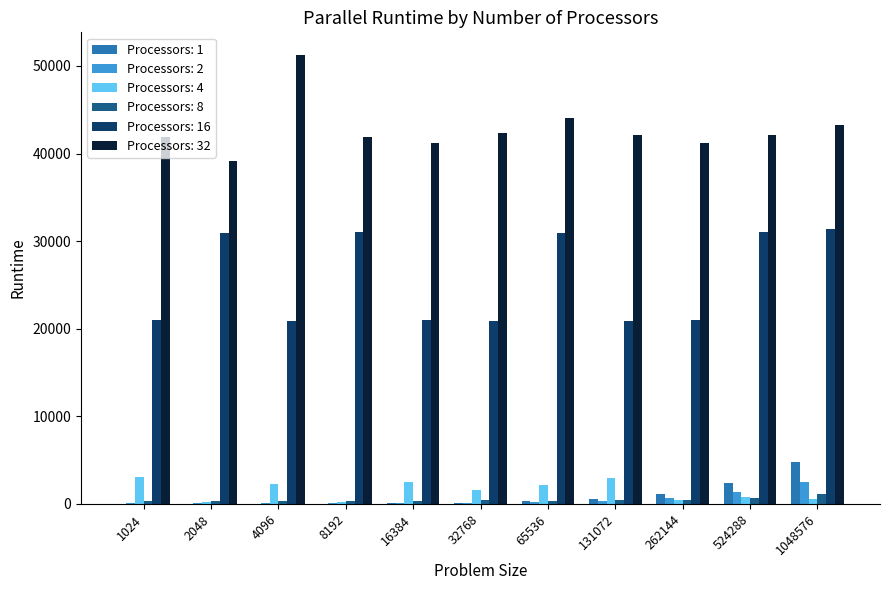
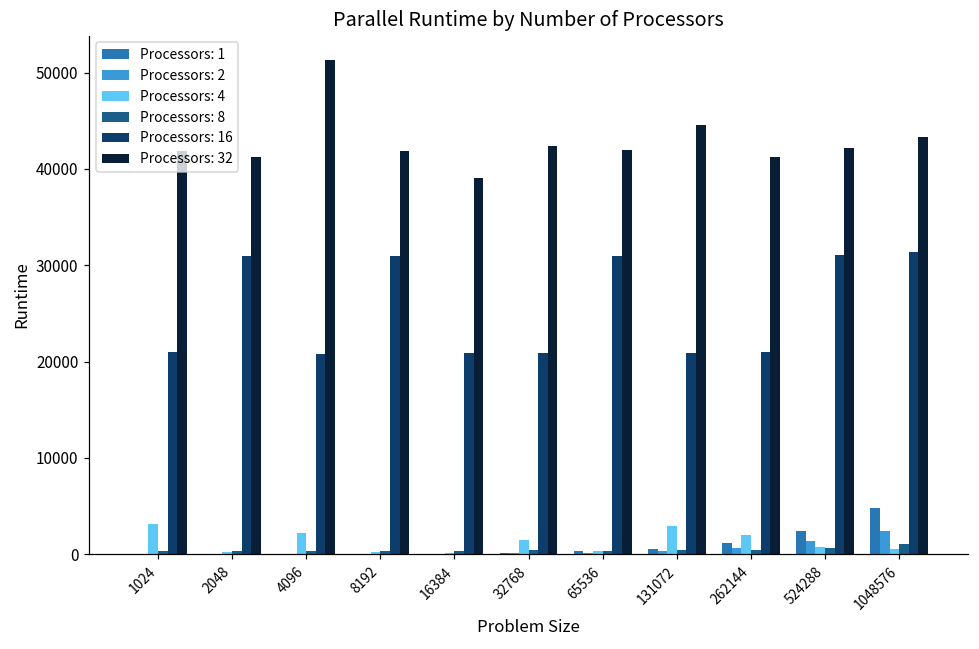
Processors: 32, 2048: 39000 -> 41000
Processors: 4, 16384: 3000 -> 0
Processors: 32, 16384: 41000 -> 39000
Processors: 4, 65536: 2000 -> 0
Processors: 32, 65536: 44000 -> 42000
Processors: 32, 131072: 42000 -> 45000
Processors: 4, 262144: 0 -> 2000
